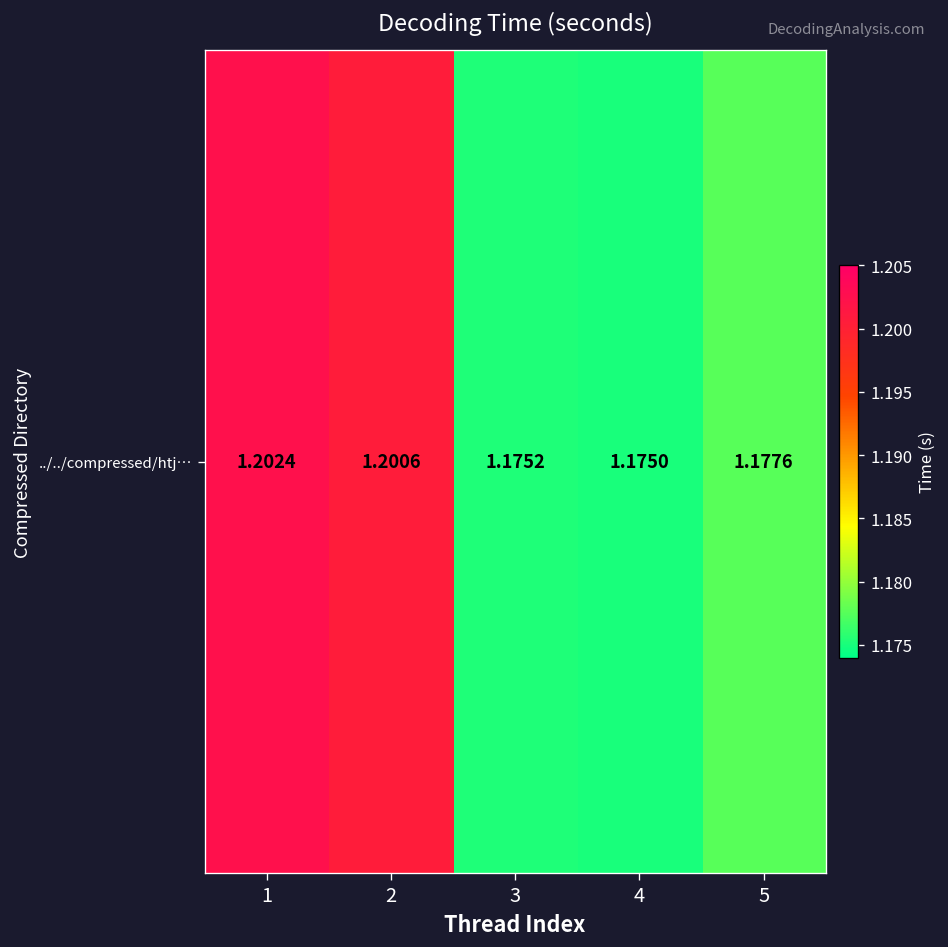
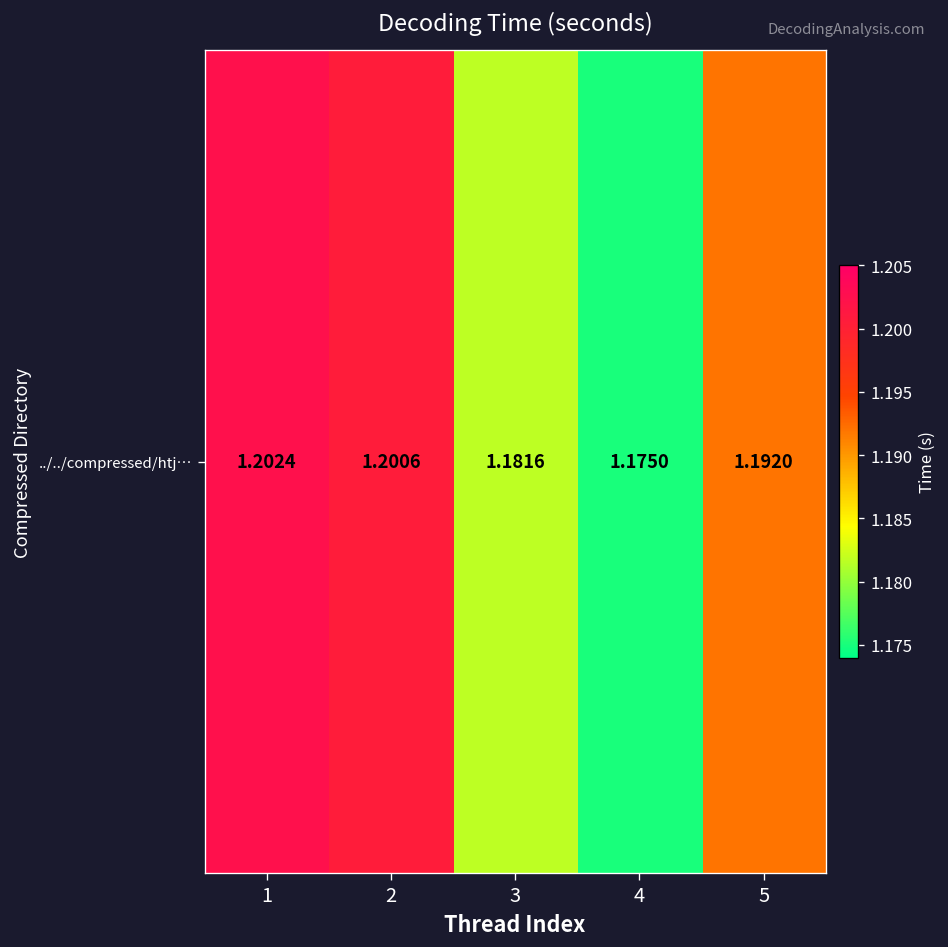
../../compressed/htj…, 3: 1.1752 -> 1.1816
../../compressed/htj…, 5: 1.1776 -> 1.1920
